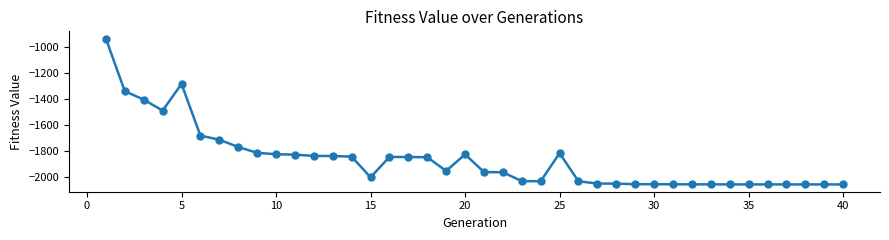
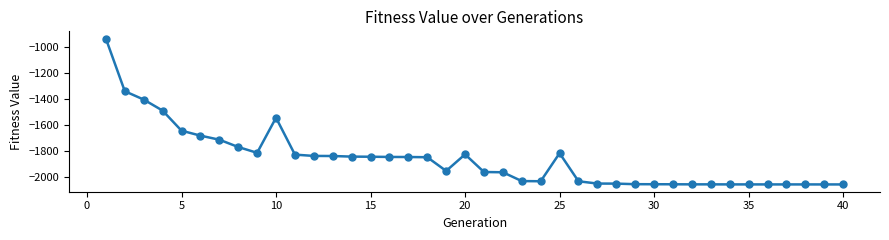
5: -1280 -> -1640
10: -1830 -> -1540
15: -2010 -> -1850
